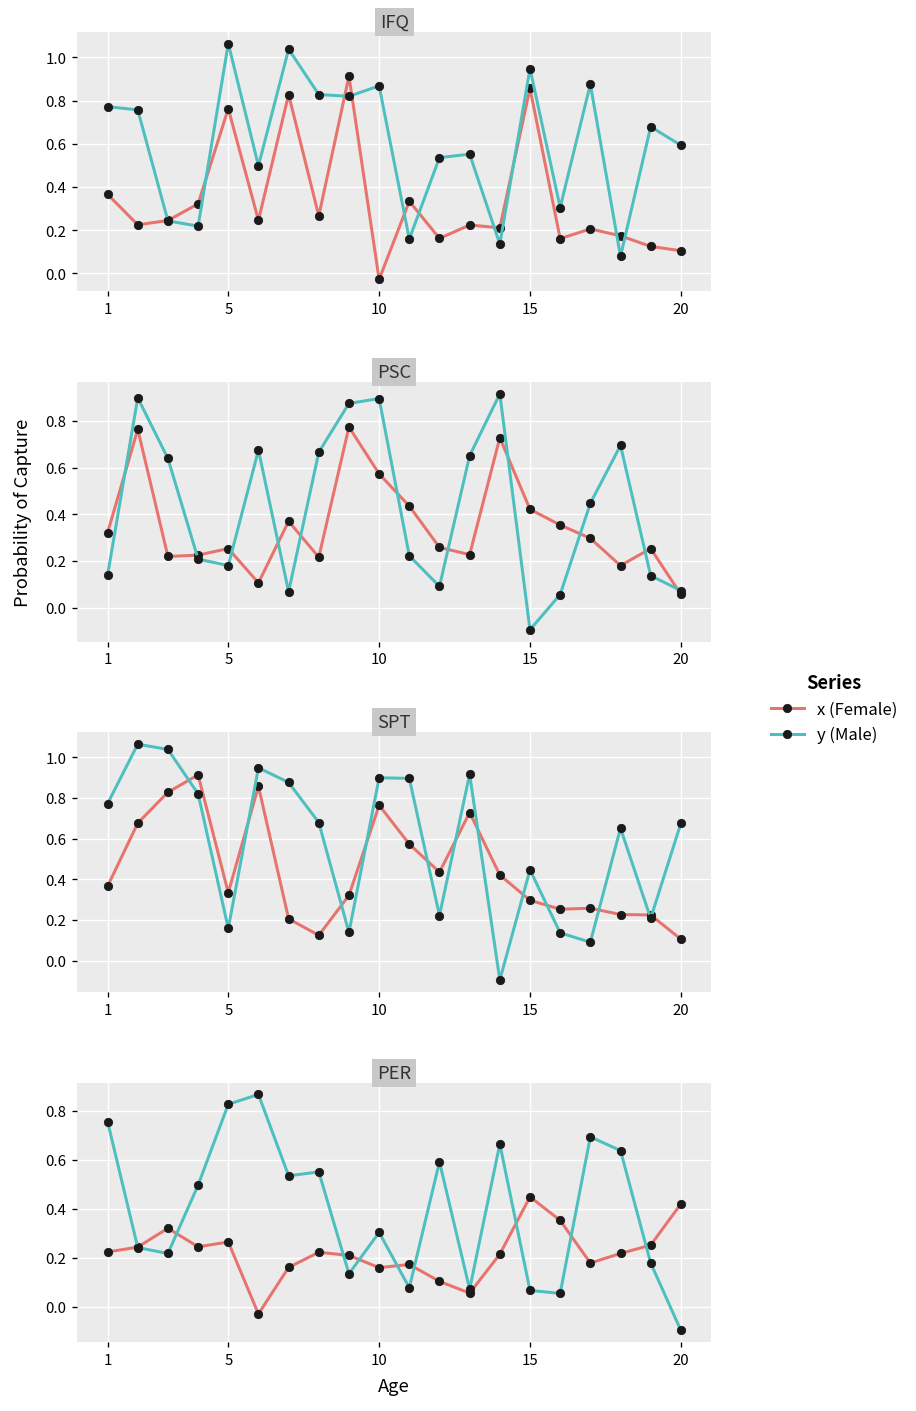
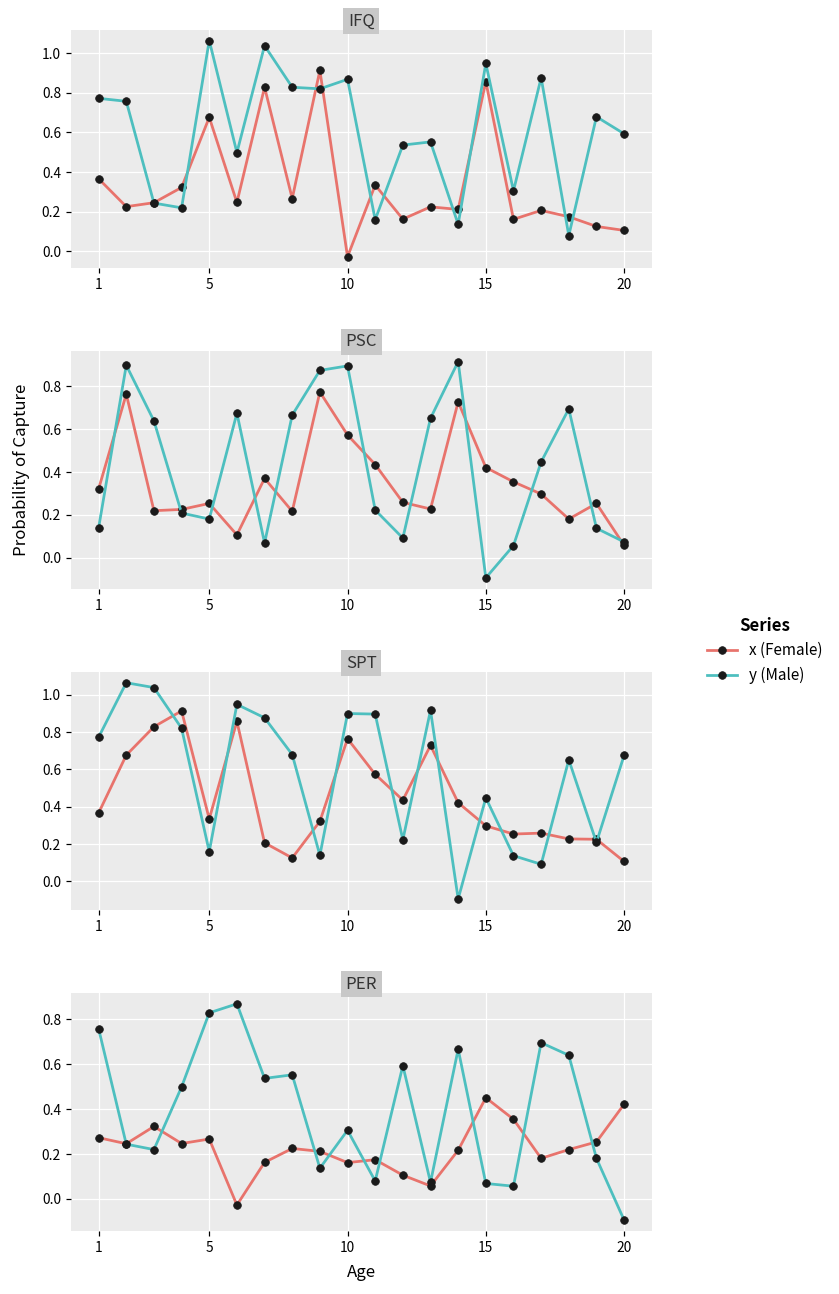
IFQ, x (Female), 5: 0.76 -> 0.68
PER, x (Female), 1: 0.23 -> 0.27
